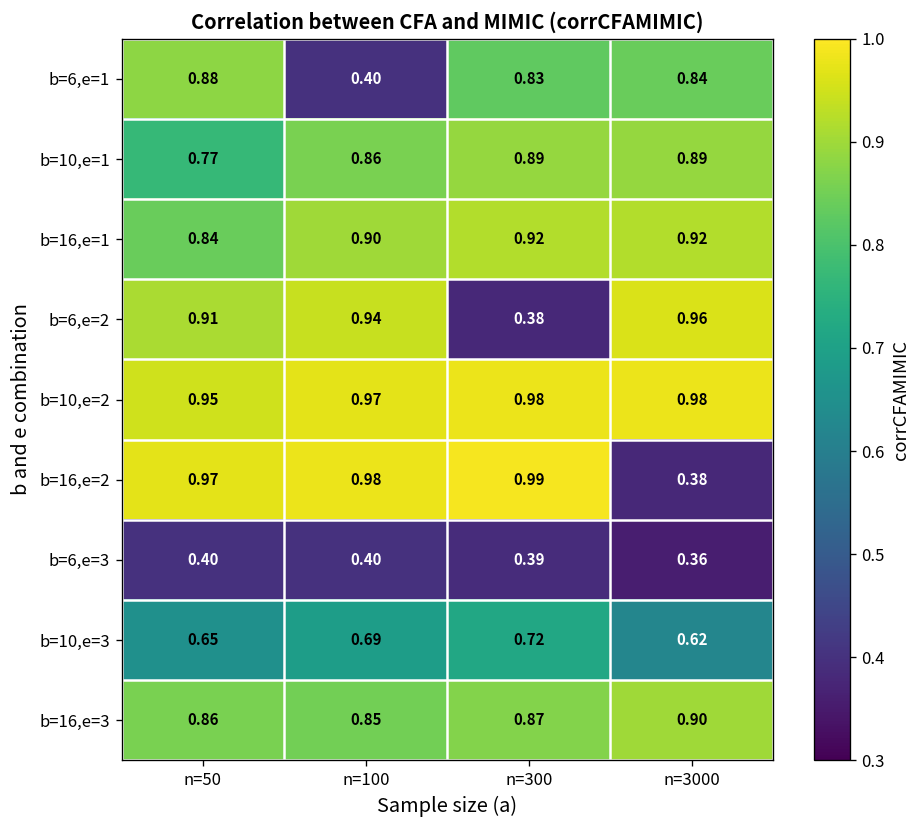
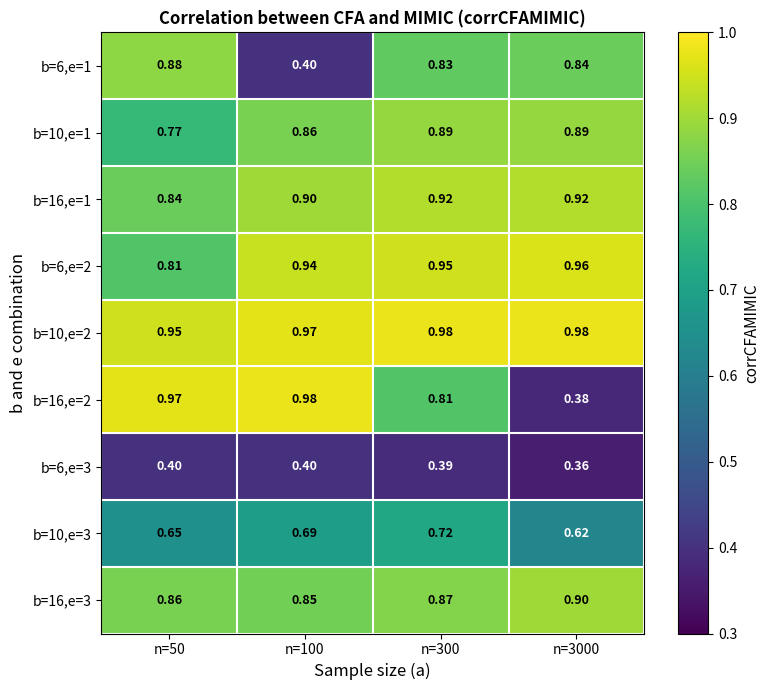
b=6,e=2, n=50: 0.91 -> 0.81
b=6,e=2, n=300: 0.38 -> 0.95
b=16,e=2, n=300: 0.99 -> 0.81
